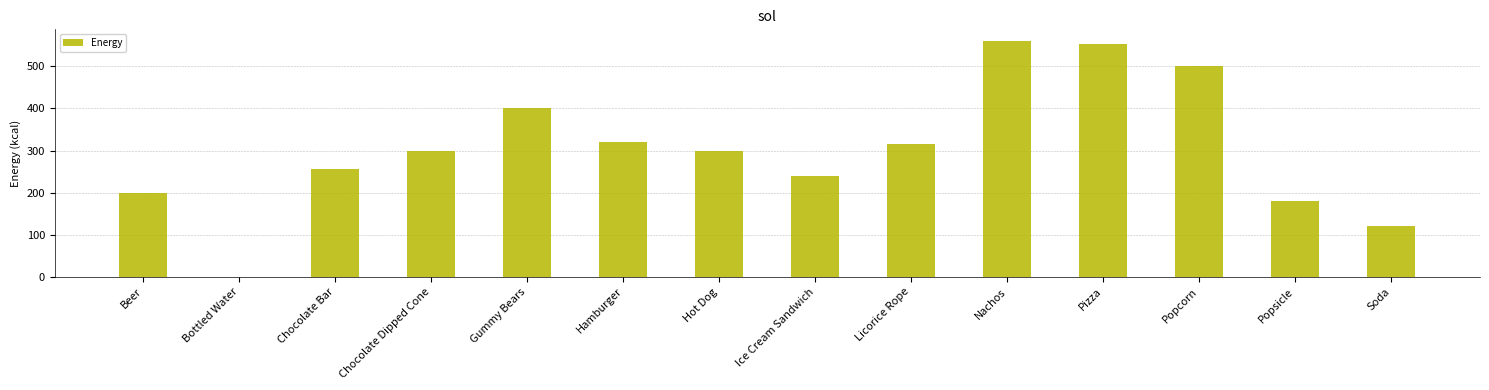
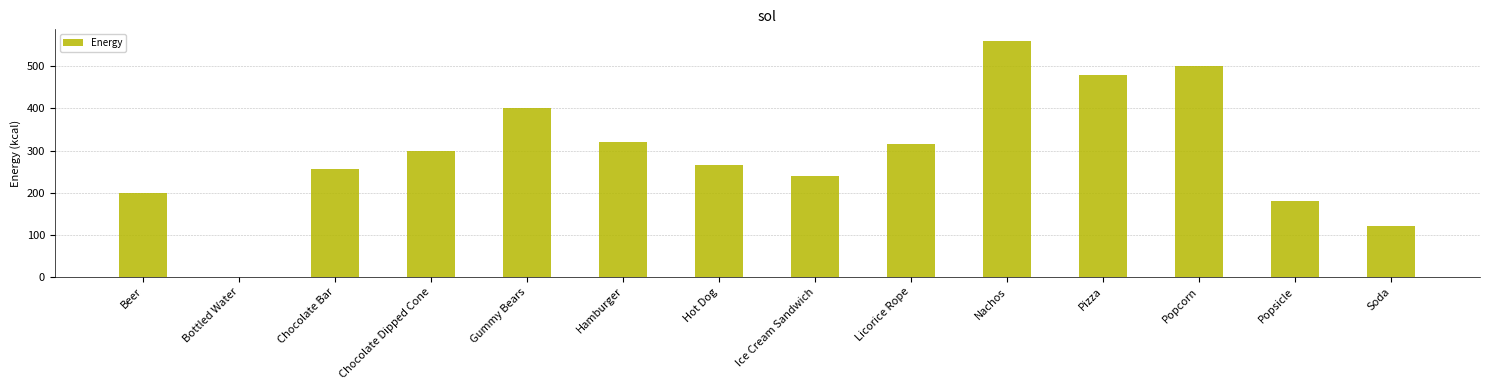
Hot Dog: 300 -> 270
Pizza: 550 -> 480
